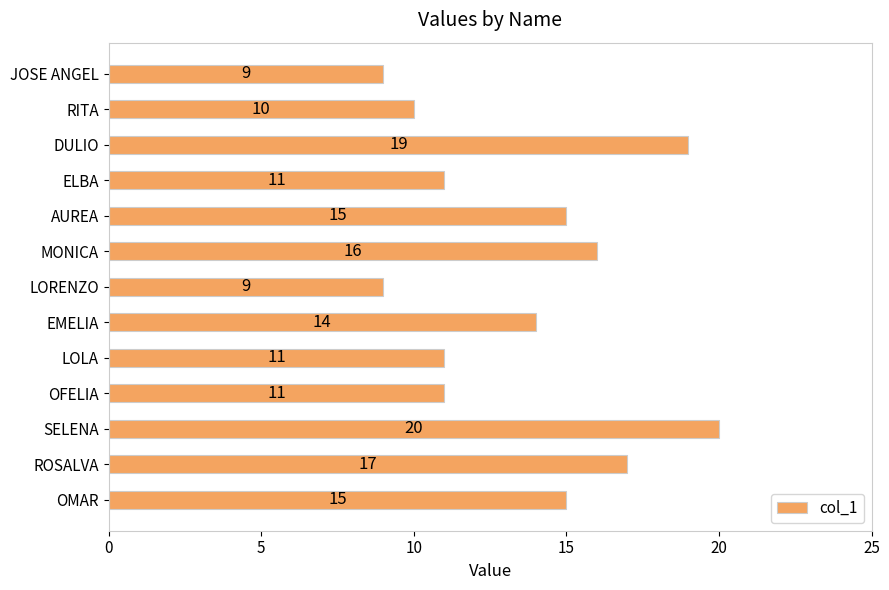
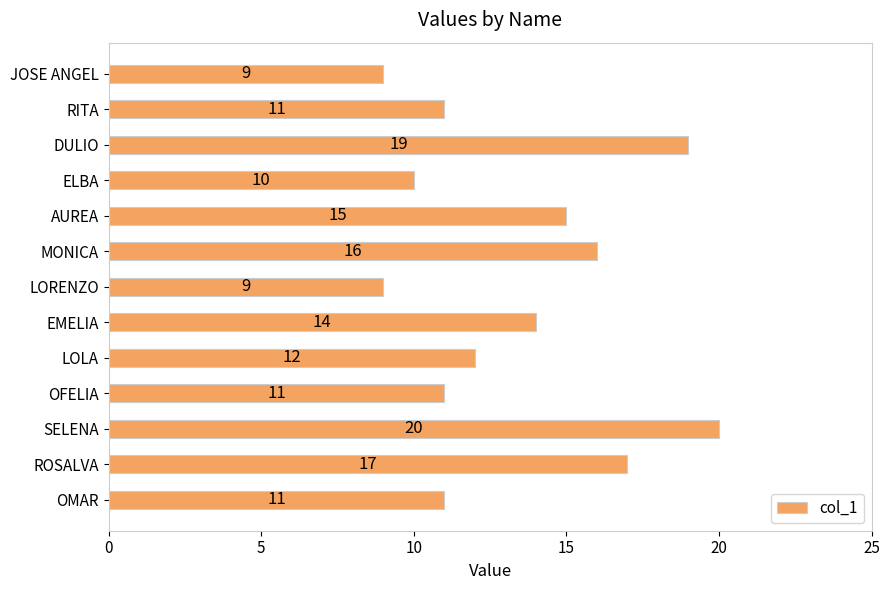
RITA: 10 -> 11
ELBA: 11 -> 10
LOLA: 11 -> 12
OMAR: 15 -> 11
